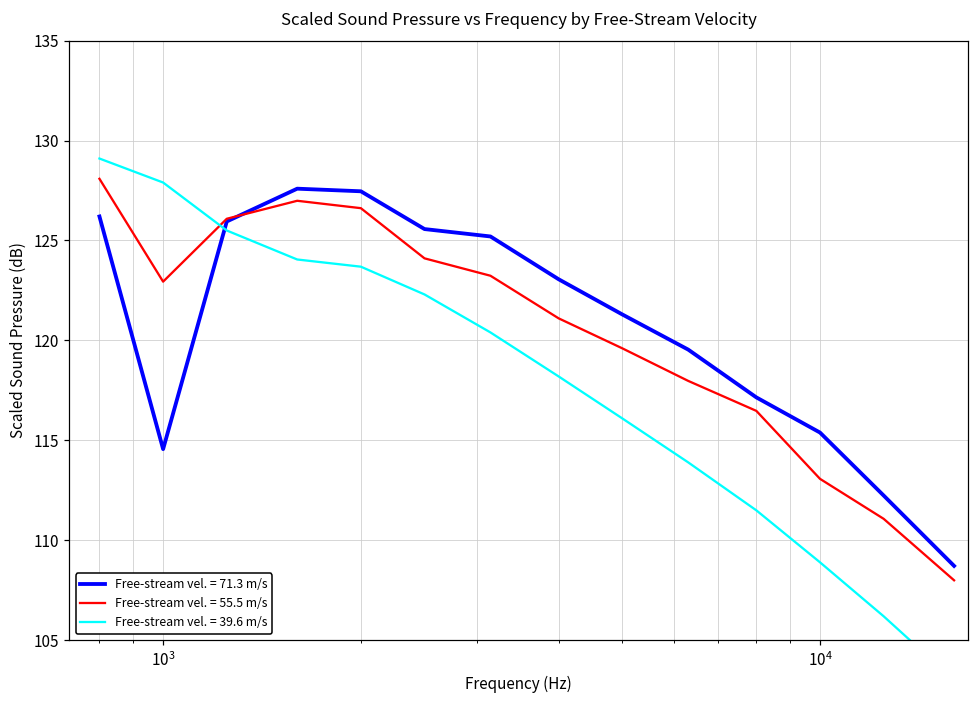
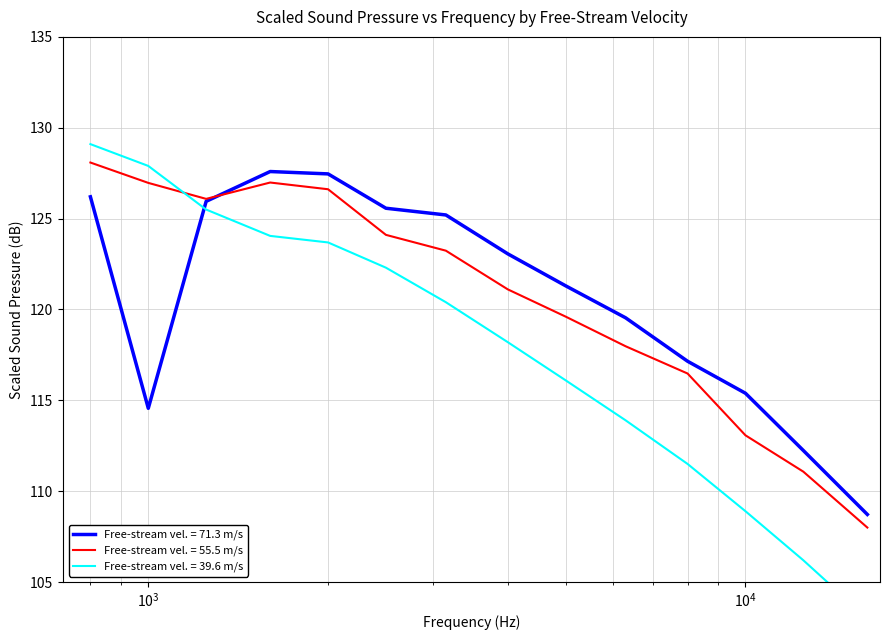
Free-stream vel. = 55.5 m/s, 10^3: 122.9 -> 127.0
